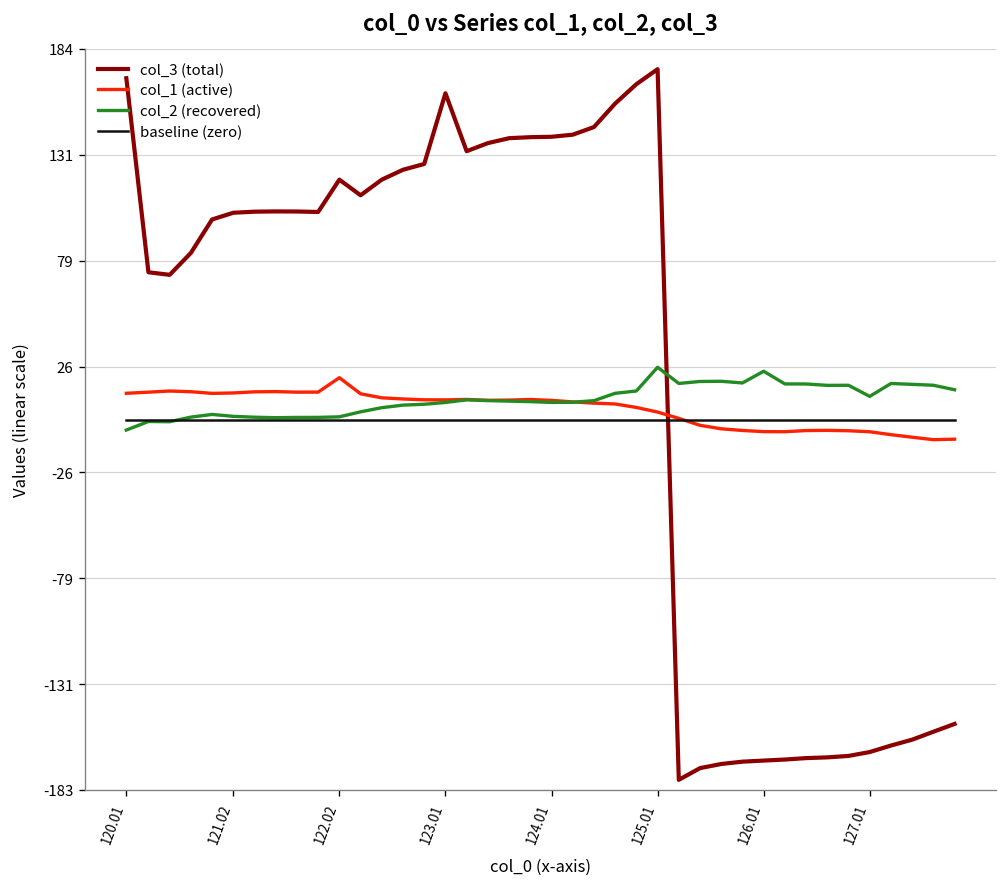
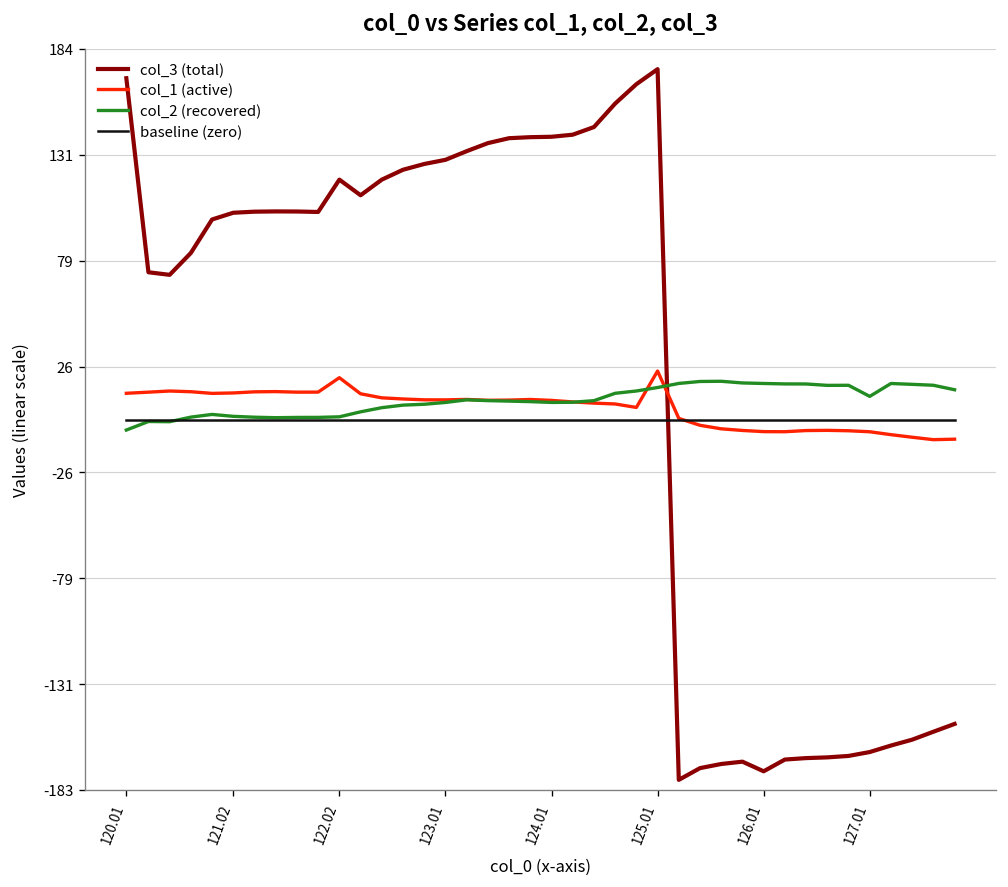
col_3 (total), 123.01: 162 -> 129
col_1 (active), 125.01: 4 -> 24
col_2 (recovered), 125.01: 26 -> 16
col_3 (total), 126.01: -169 -> -174
col_2 (recovered), 126.01: 24 -> 18
